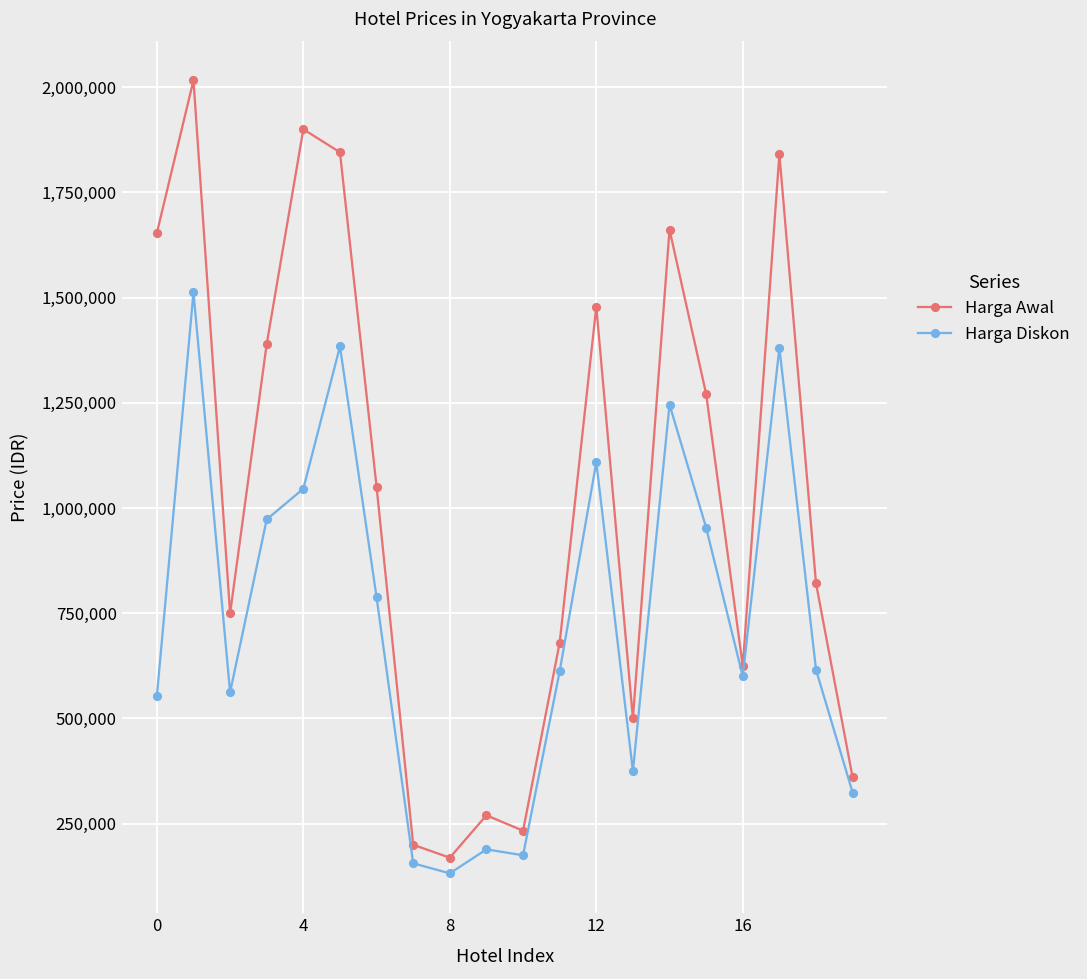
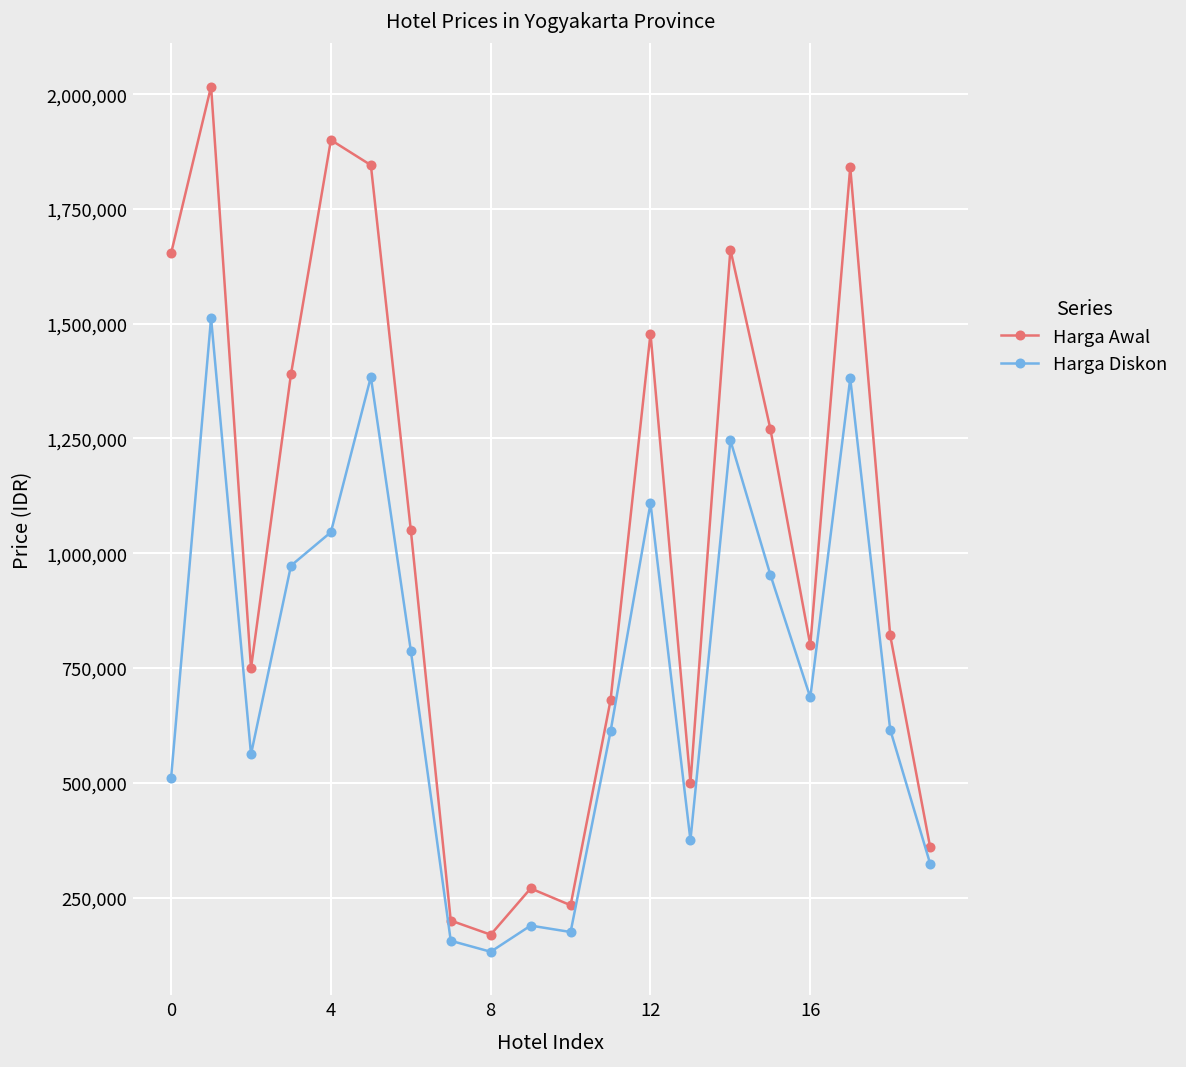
Harga Diskon, 0: 550,000 -> 510,000
Harga Awal, 16: 620,000 -> 800,000
Harga Diskon, 16: 600,000 -> 690,000
